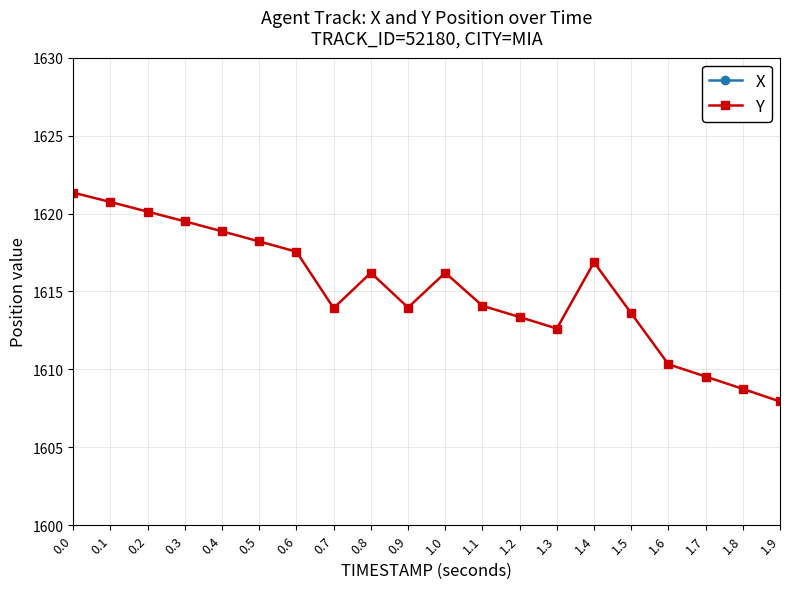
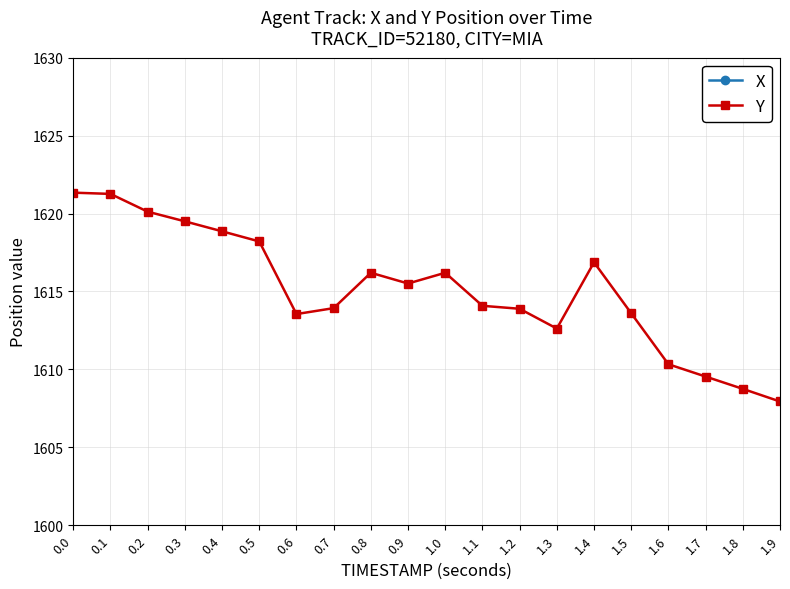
Y, 0.1: 1620.7 -> 1621.3
Y, 0.6: 1617.6 -> 1613.6
Y, 0.9: 1614.0 -> 1615.5
Y, 1.2: 1613.4 -> 1613.9
